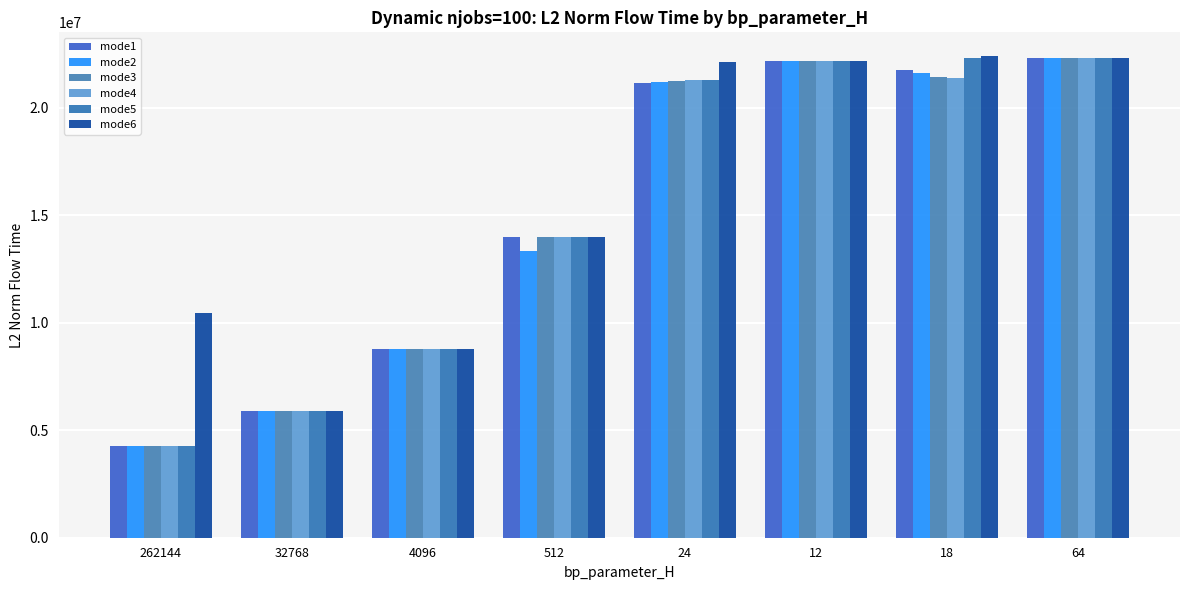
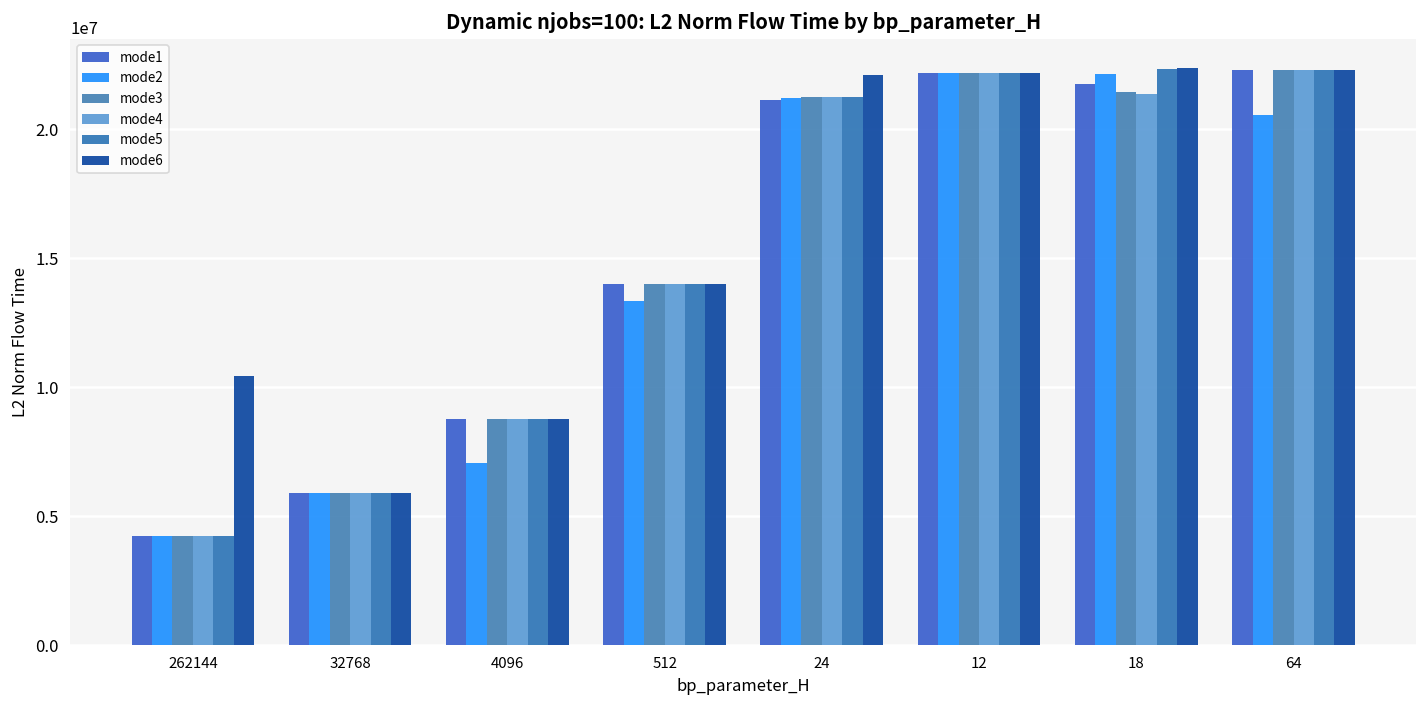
mode2, 4096: 8800000 -> 7100000
mode2, 18: 21600000 -> 22100000
mode2, 64: 22300000 -> 20600000
